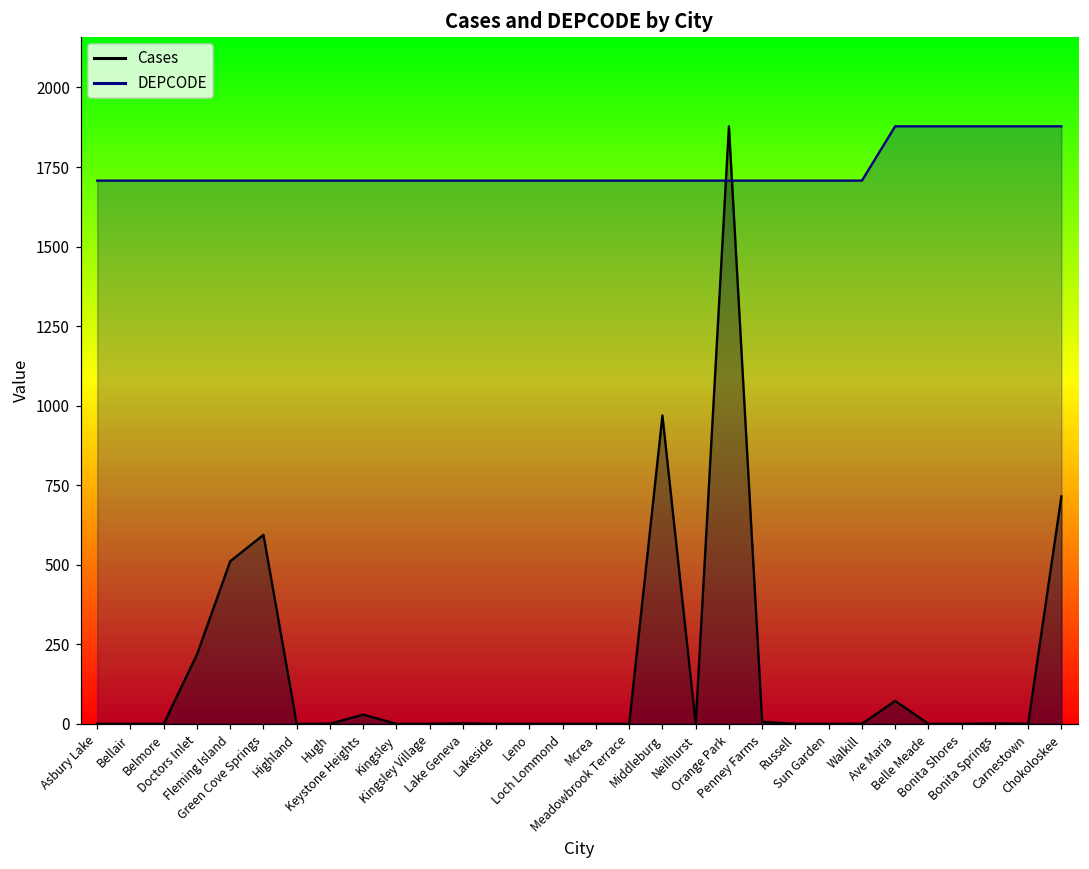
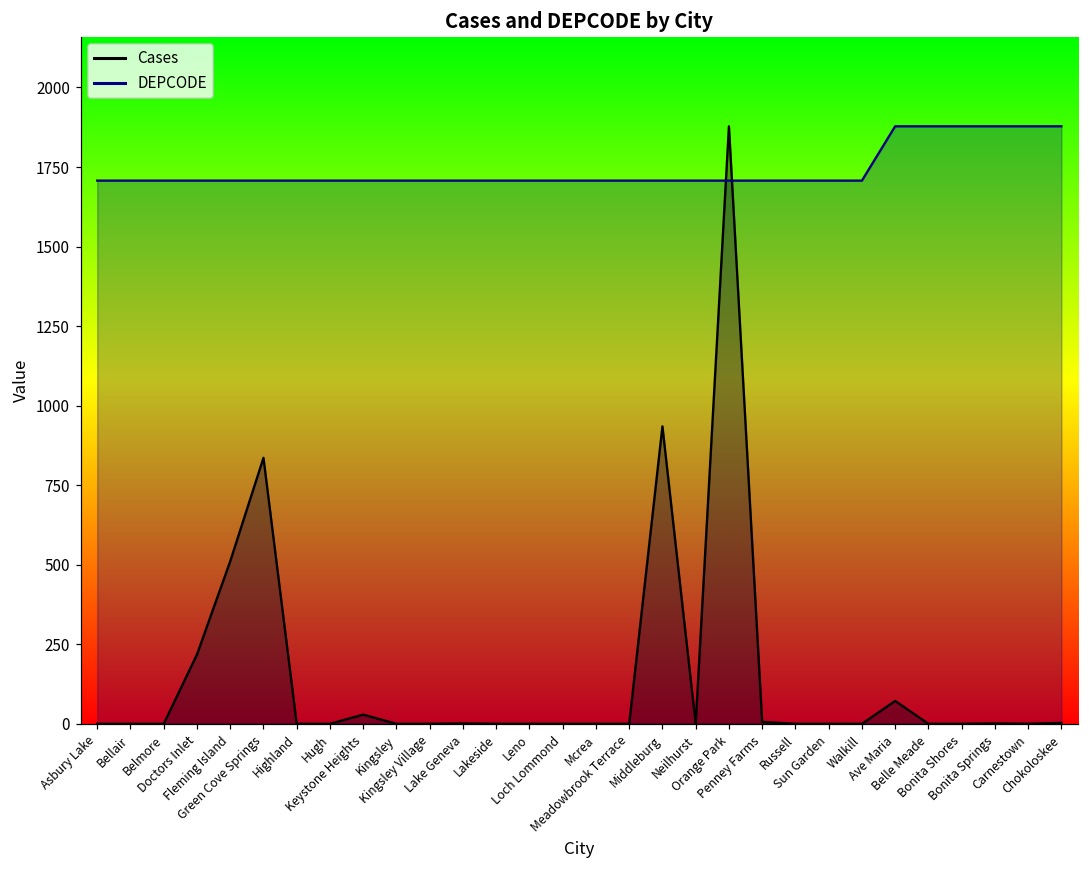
Cases, Green Cove Springs: 590 -> 840
Cases, Middleburg: 970 -> 940
Cases, Chokoloskee: 720 -> 0
